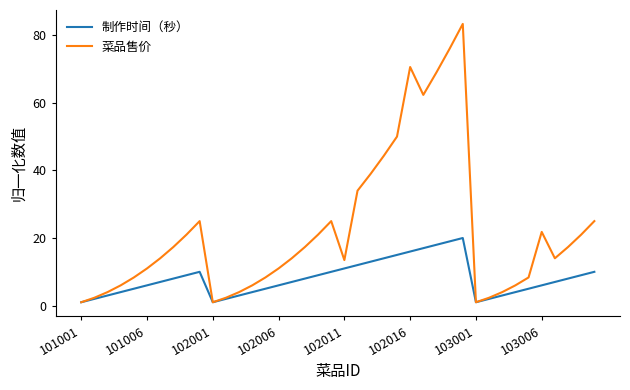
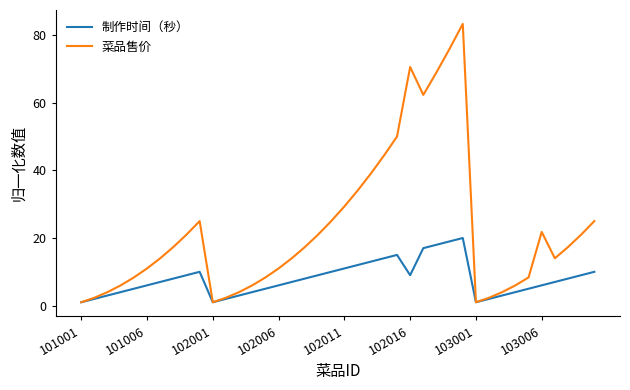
菜品售价, 102011: 13 -> 29
制作时间（秒）, 102016: 16 -> 9
